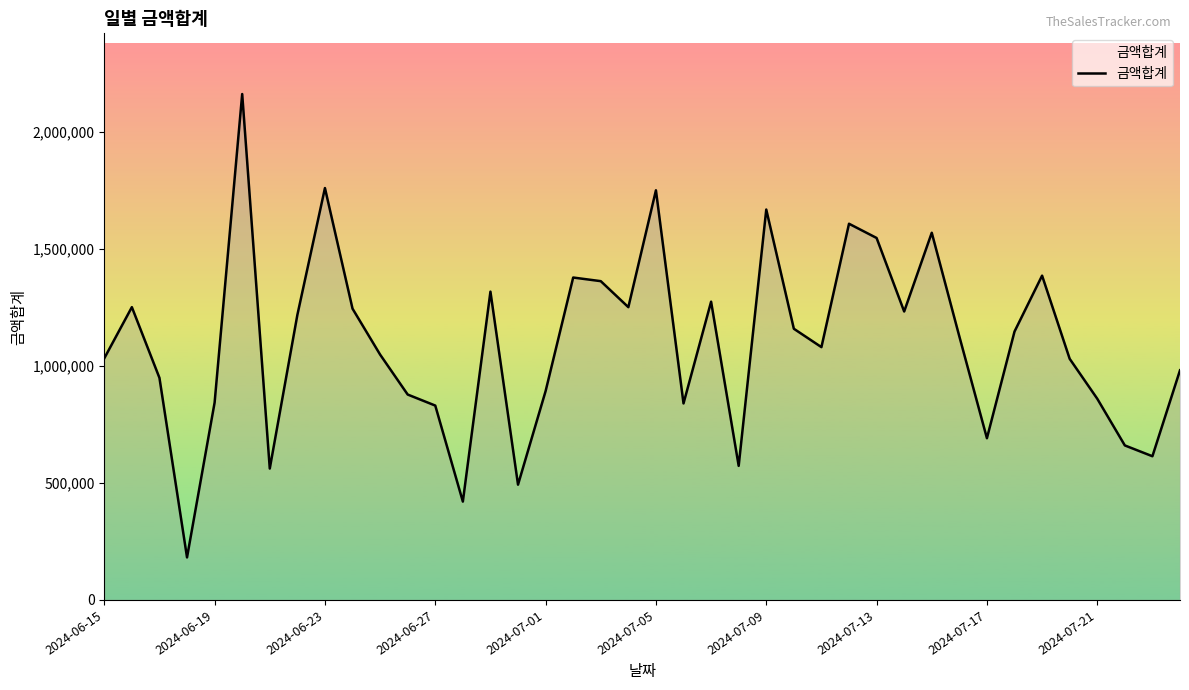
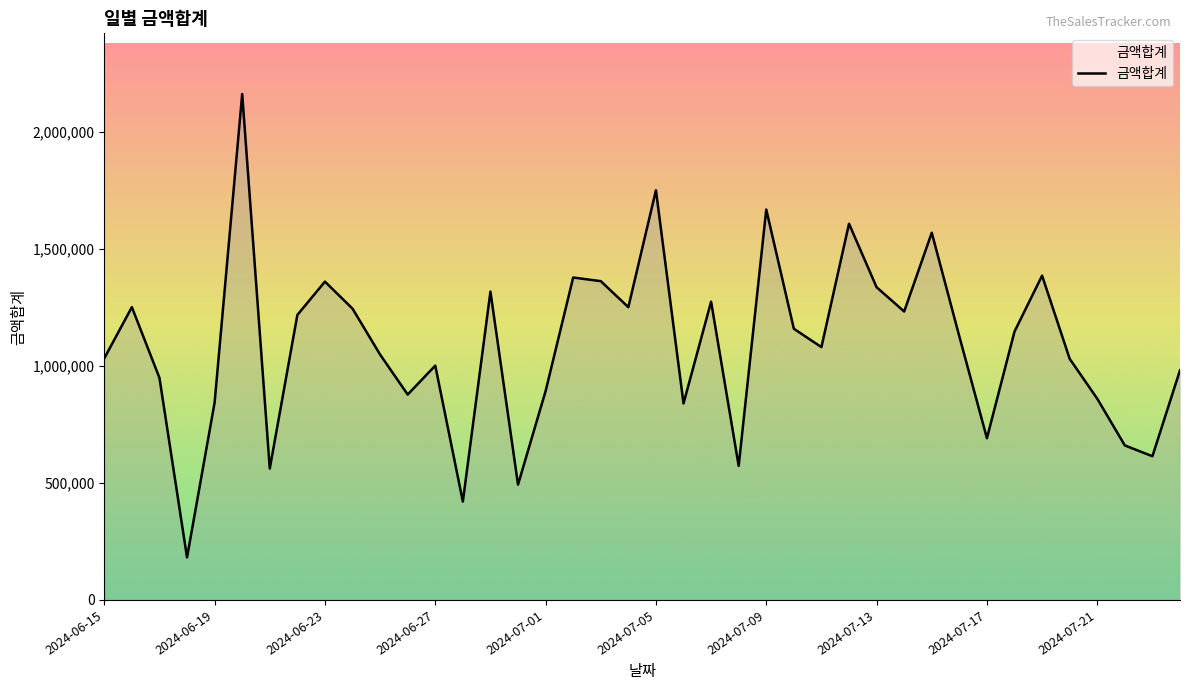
2024-06-23: 1,760,000 -> 1,360,000
2024-06-27: 830,000 -> 1,000,000
2024-07-13: 1,550,000 -> 1,340,000
